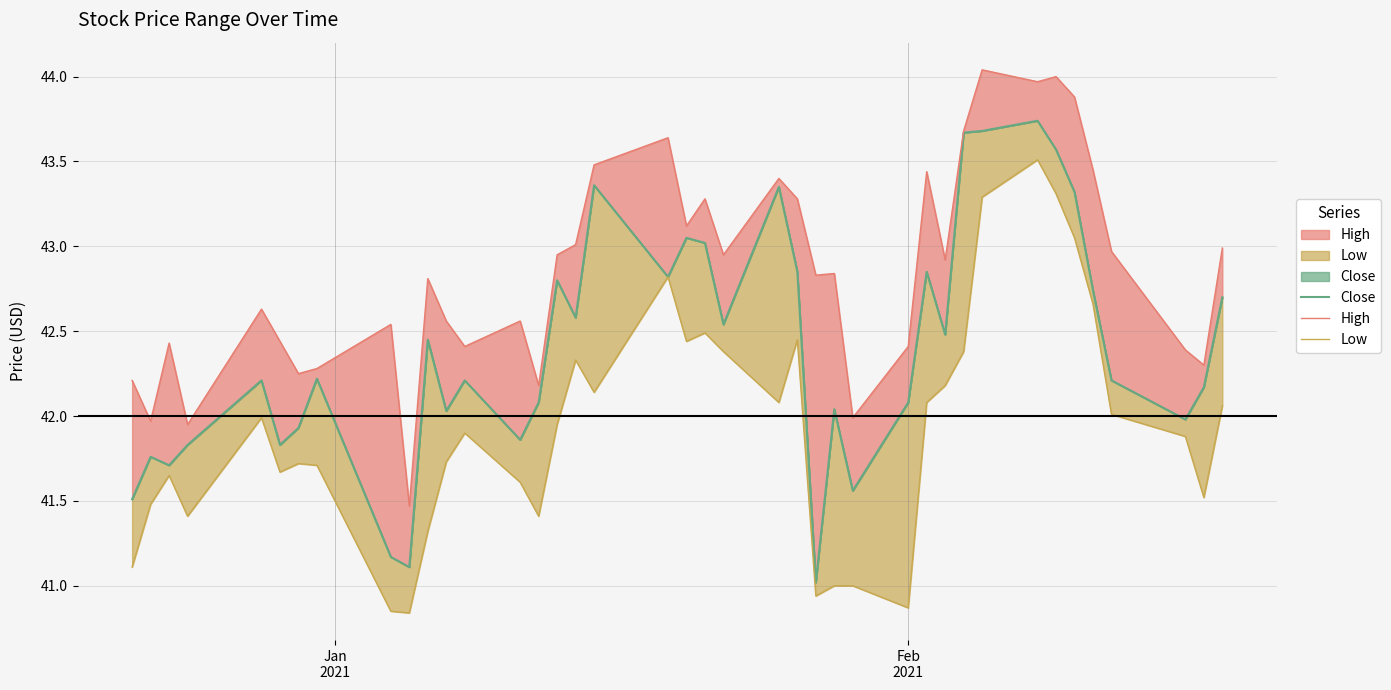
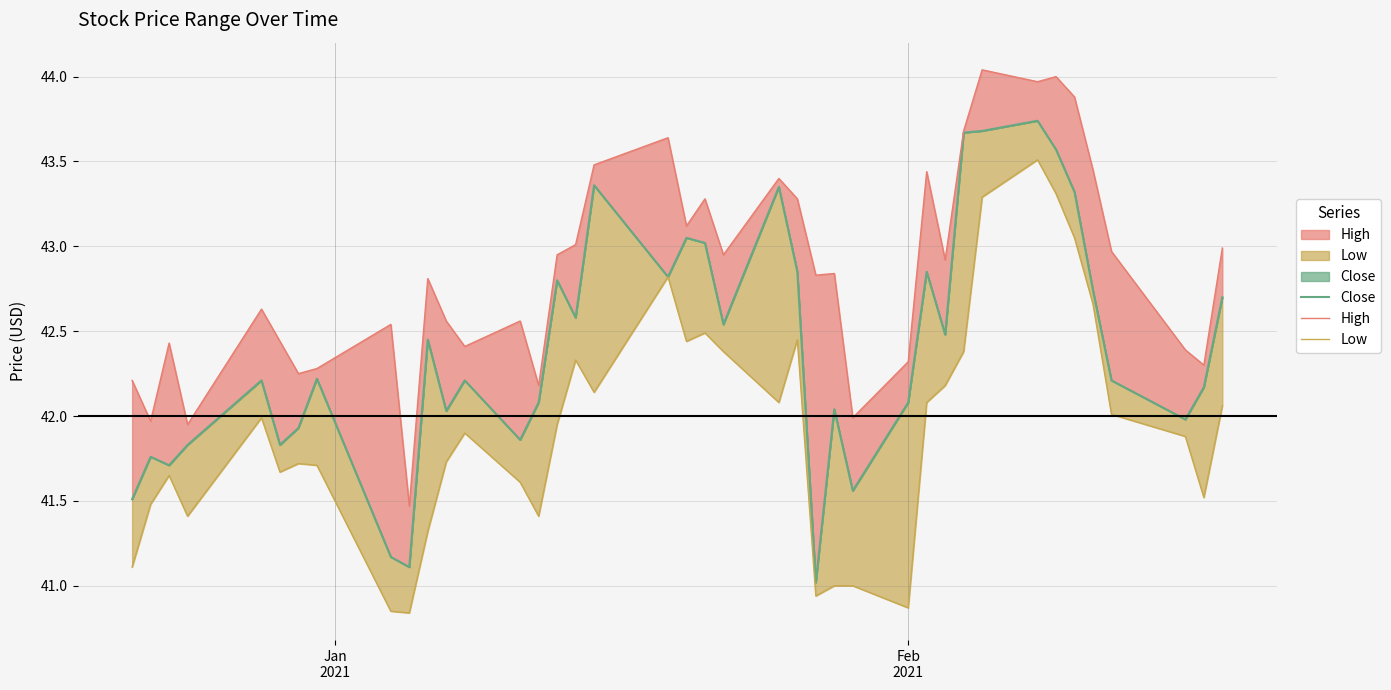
High, Feb 2021: 42.41 -> 42.32
